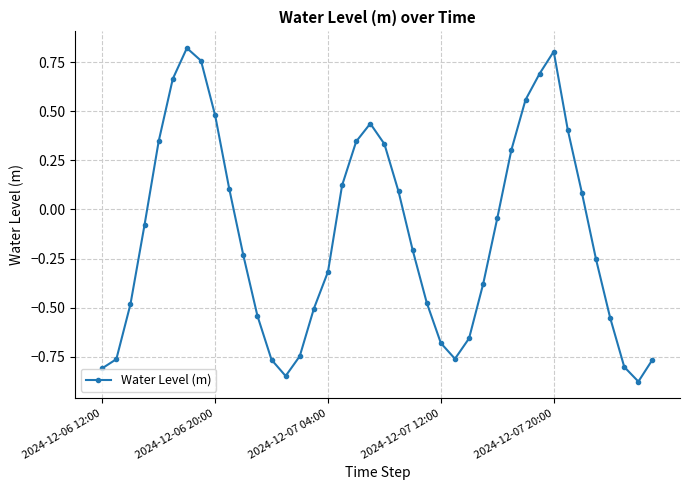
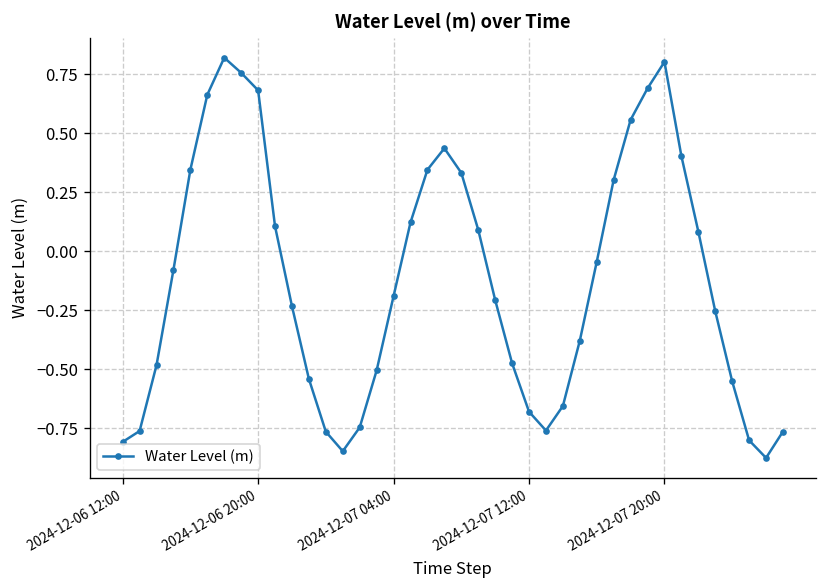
2024-12-06 20:00: 0.48 -> 0.68
2024-12-07 04:00: -0.32 -> -0.19
